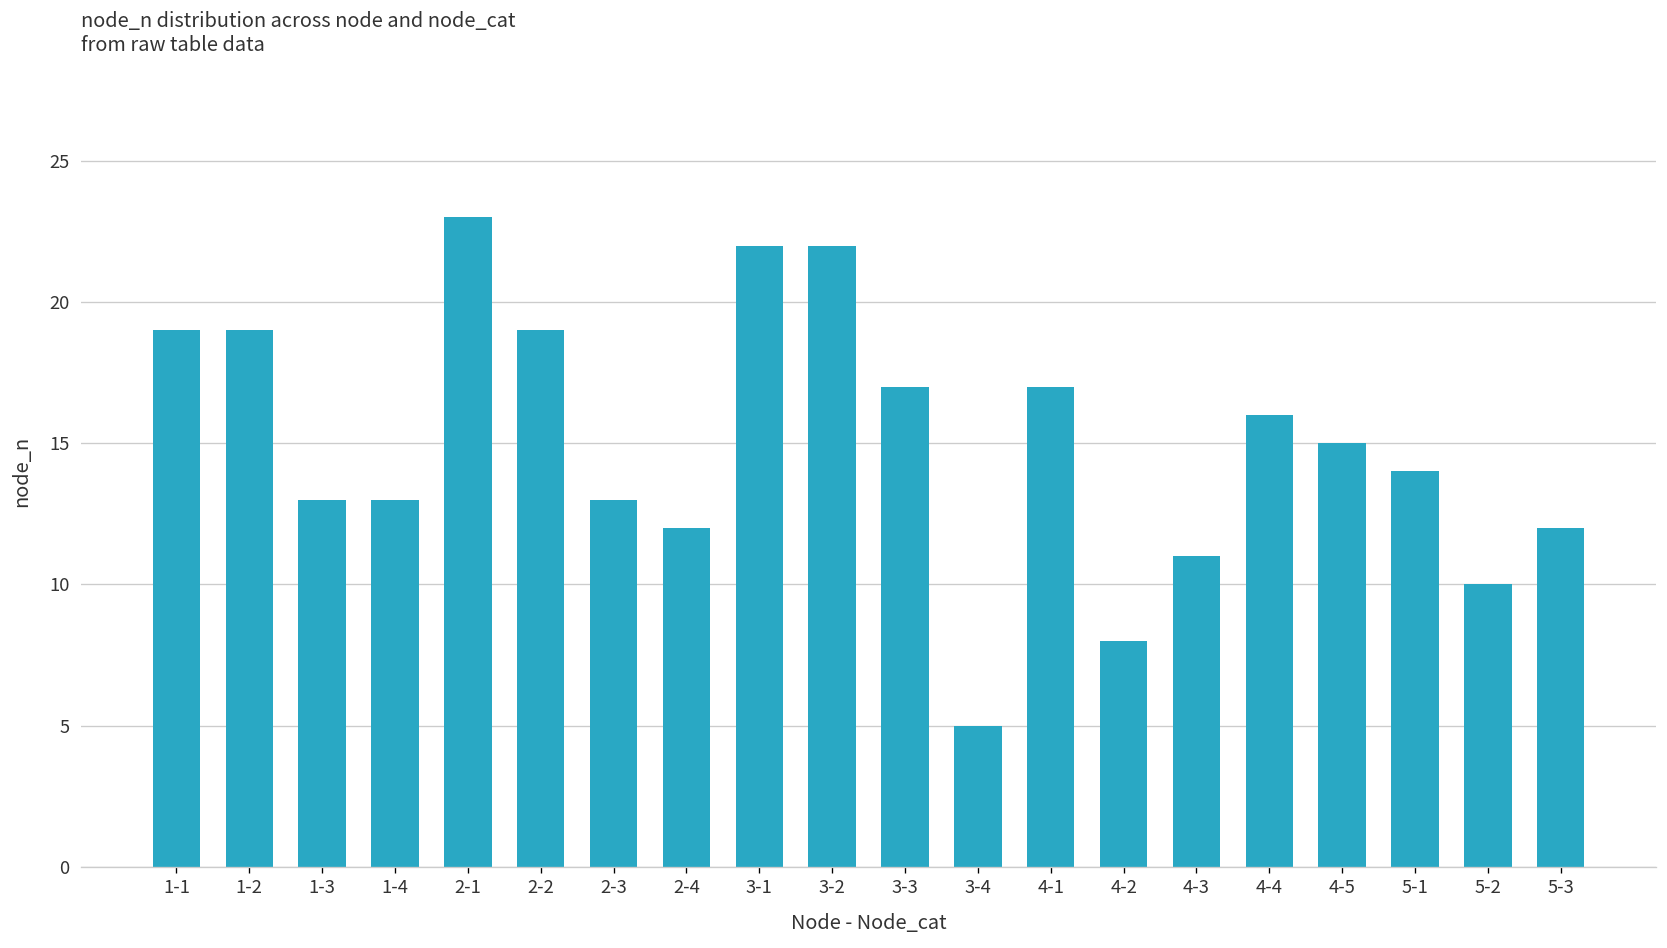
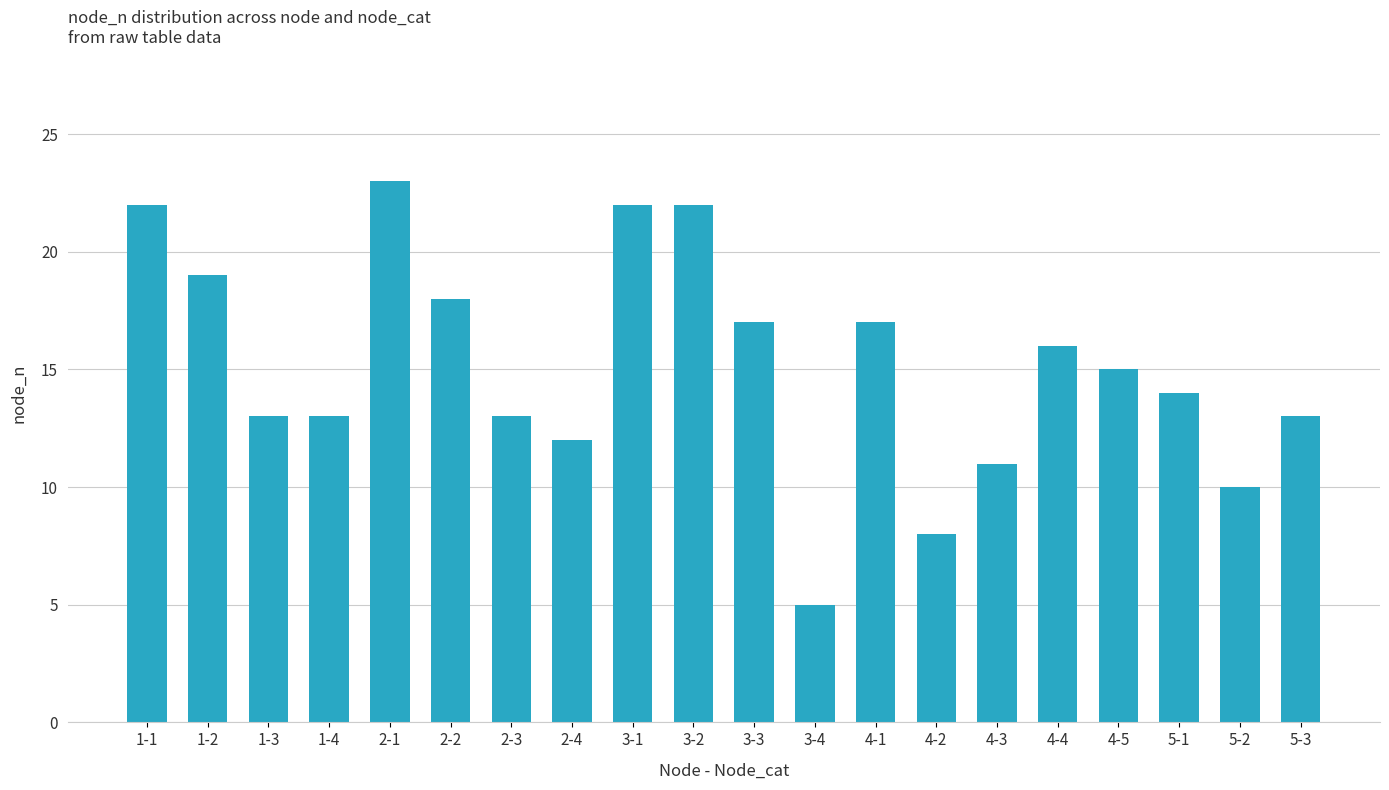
1-1: 19 -> 22
2-2: 19 -> 18
5-3: 12 -> 13
